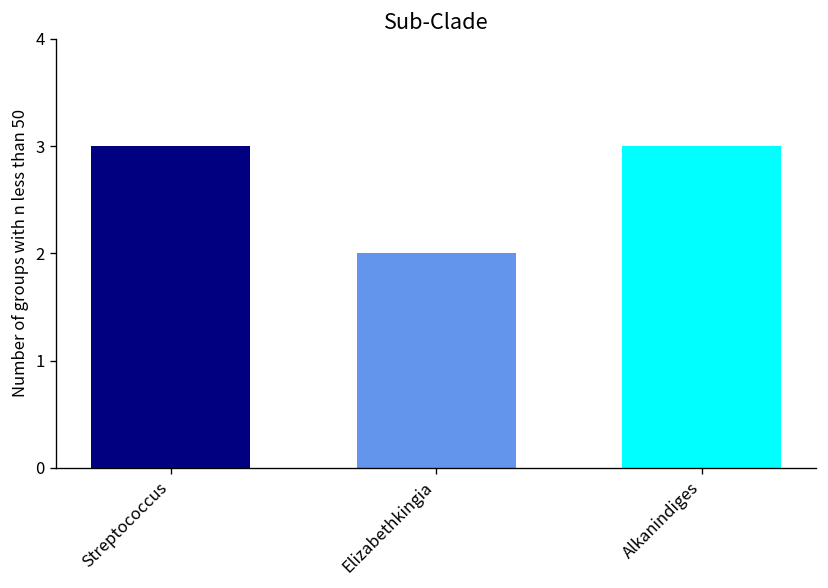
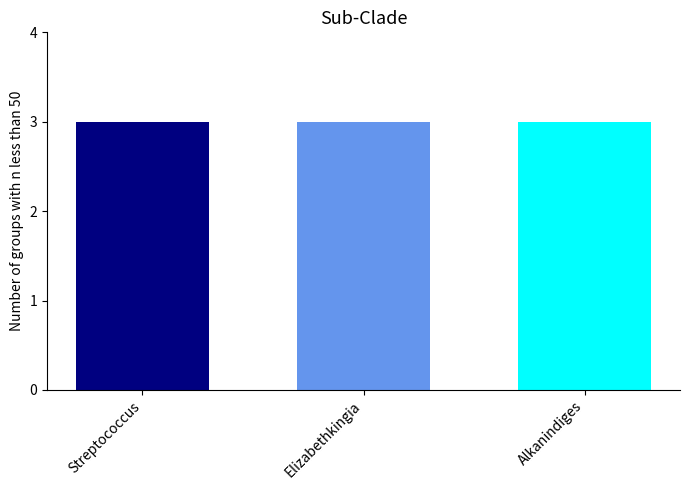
Elizabethkingia: 2 -> 3
